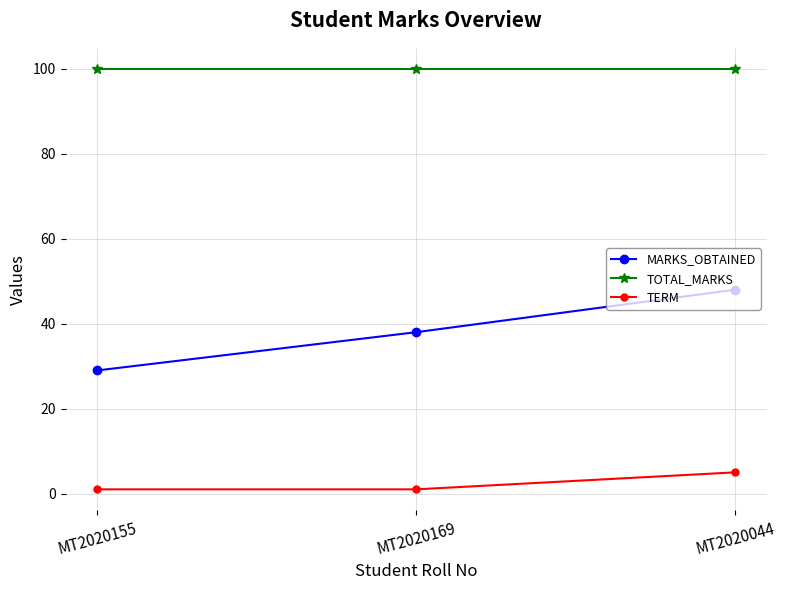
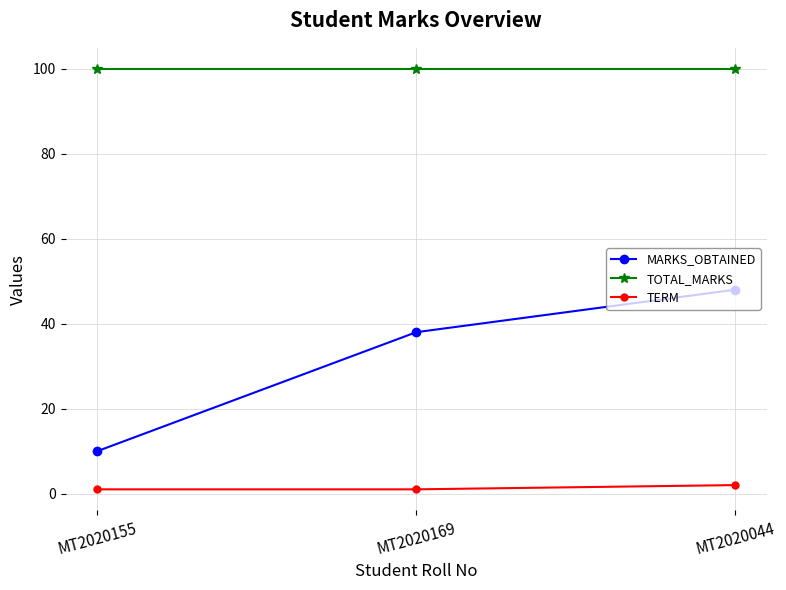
MARKS_OBTAINED, MT2020155: 29 -> 10
TERM, MT2020044: 5 -> 2
